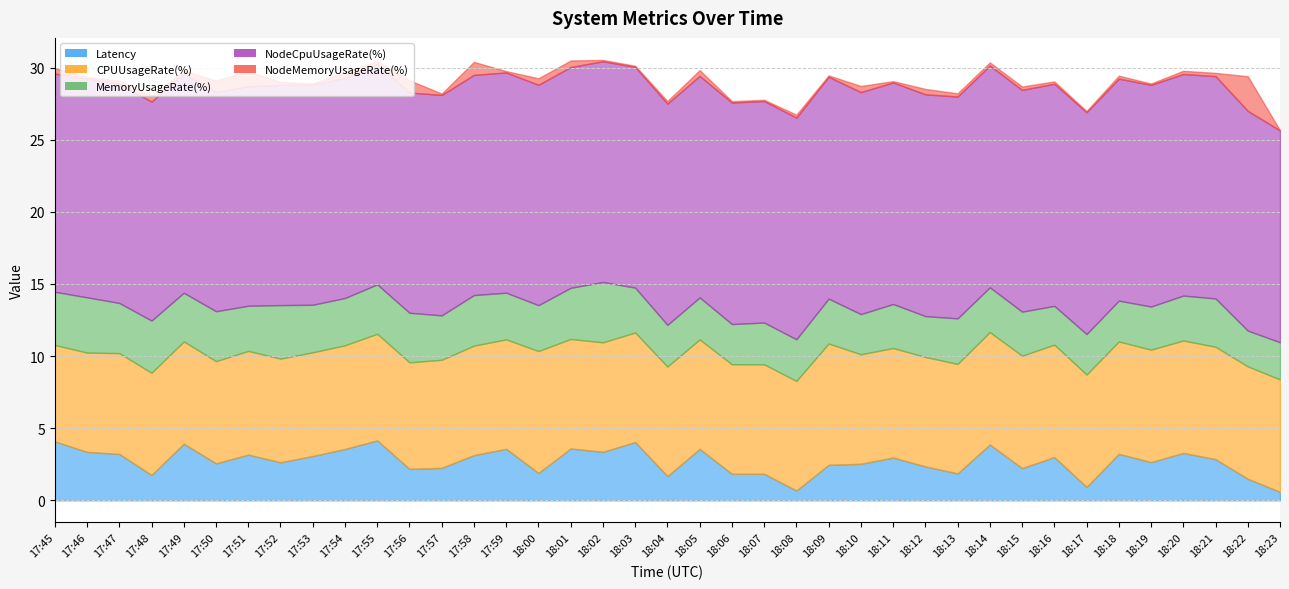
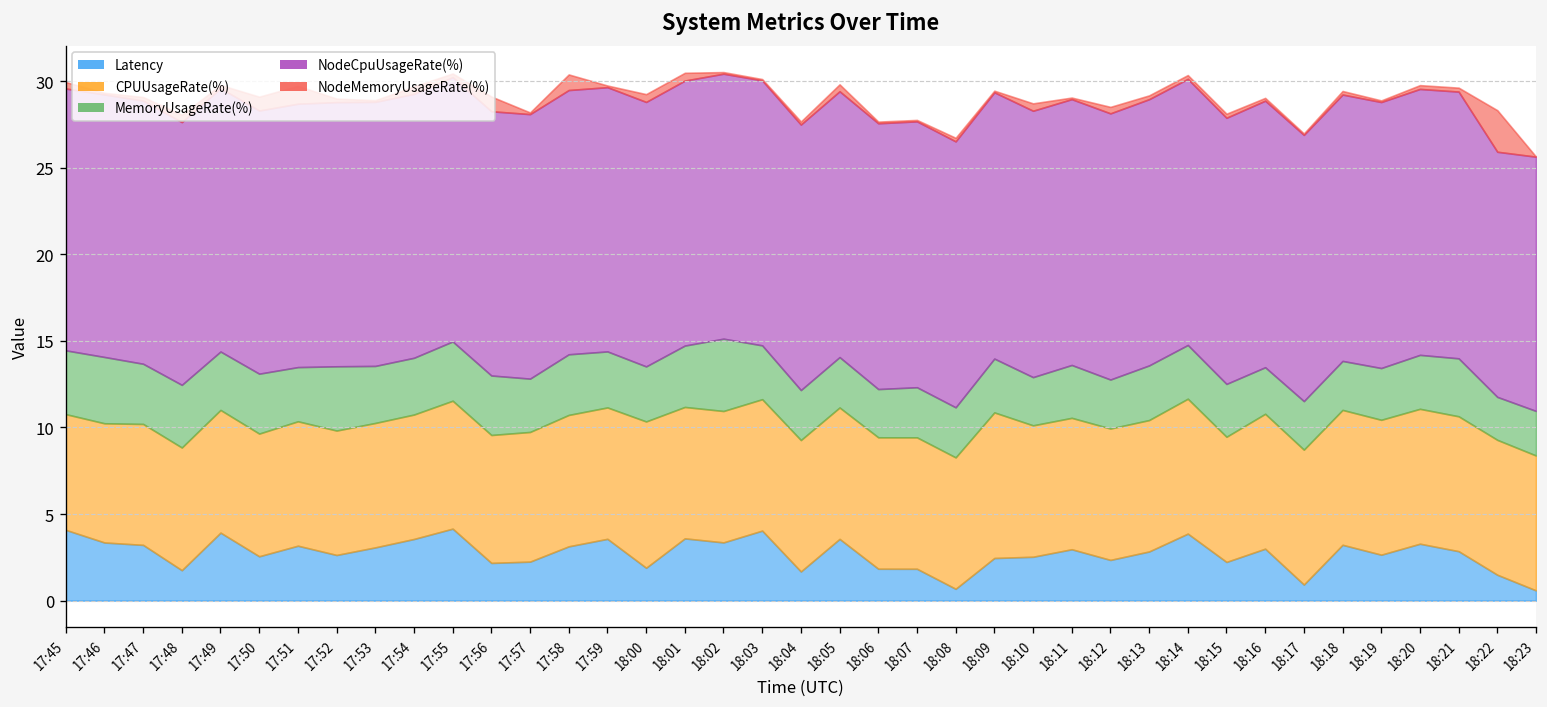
Latency, 18:13: 1.9 -> 2.8
CPUUsageRate(%), 18:15: 7.8 -> 7.2
NodeCpuUsageRate(%), 18:22: 15.2 -> 14.2
